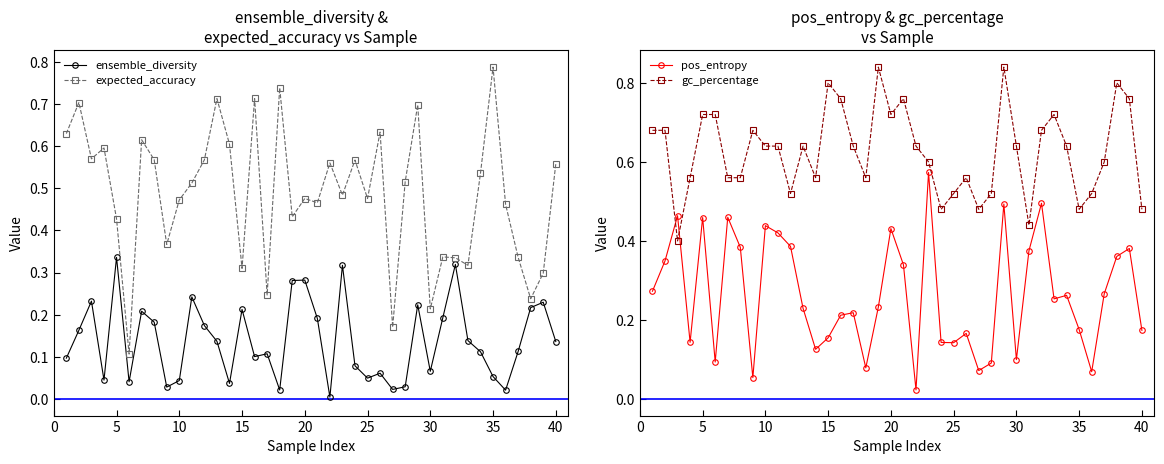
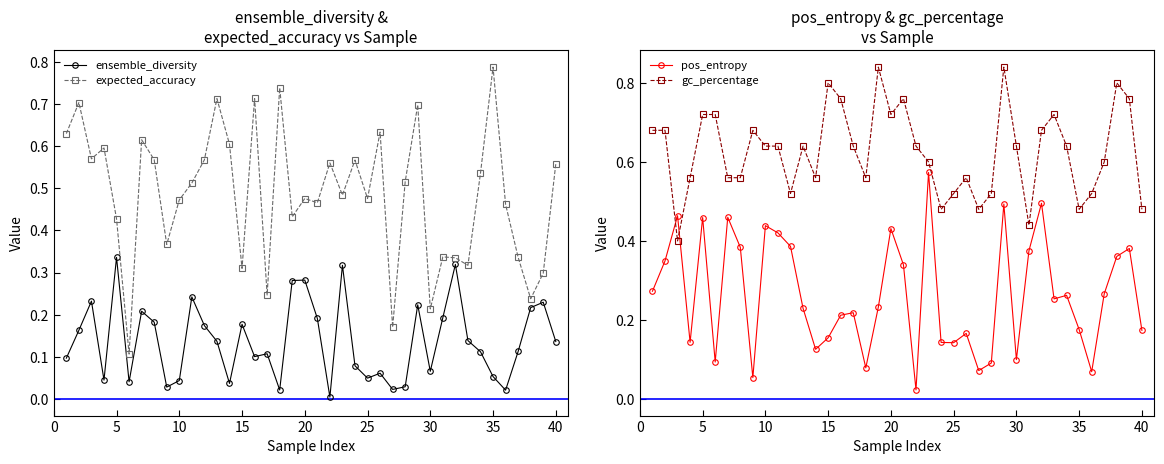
ensemble_diversity & expected_accuracy vs Sample, ensemble_diversity, 15: 0.21 -> 0.18
